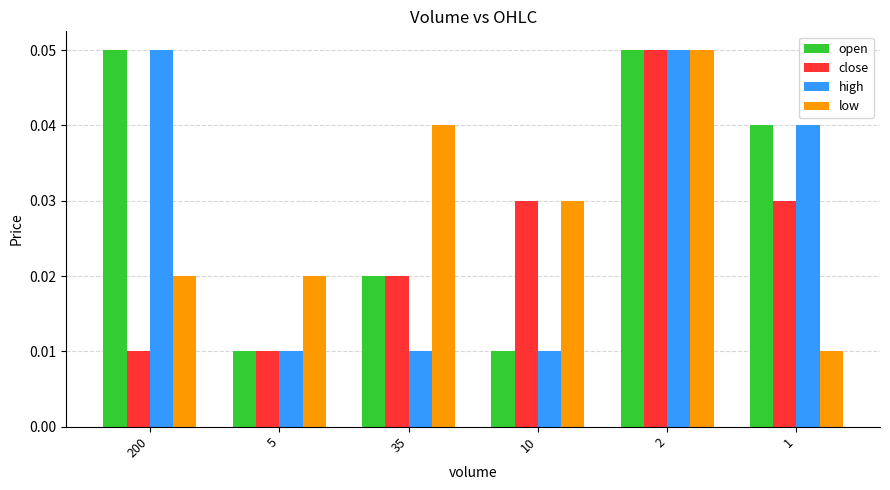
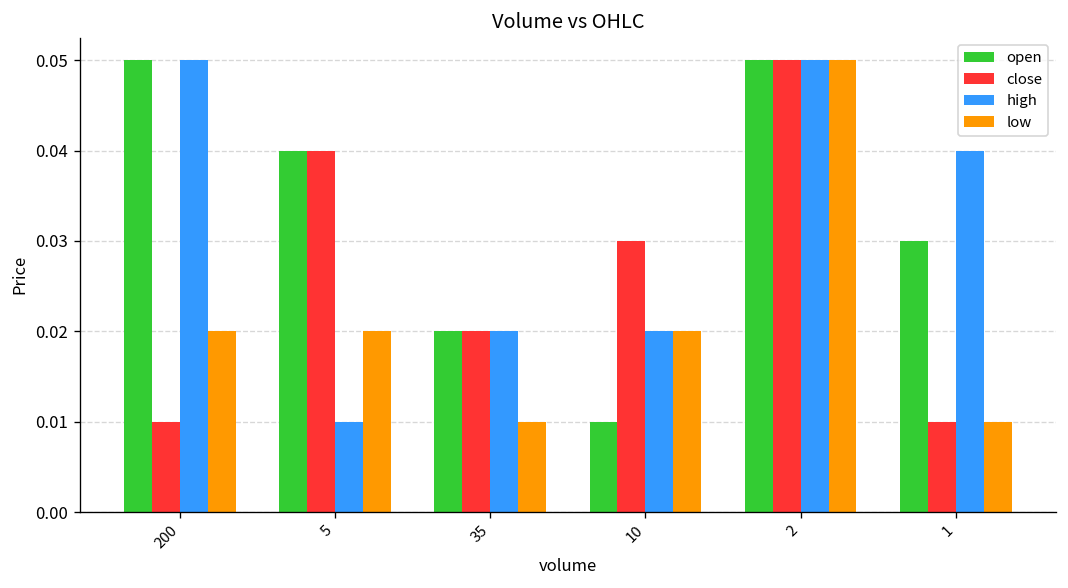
open, 5: 0.01 -> 0.04
close, 5: 0.01 -> 0.04
high, 35: 0.01 -> 0.02
low, 35: 0.04 -> 0.01
high, 10: 0.01 -> 0.02
low, 10: 0.03 -> 0.02
open, 1: 0.04 -> 0.03
close, 1: 0.03 -> 0.01
